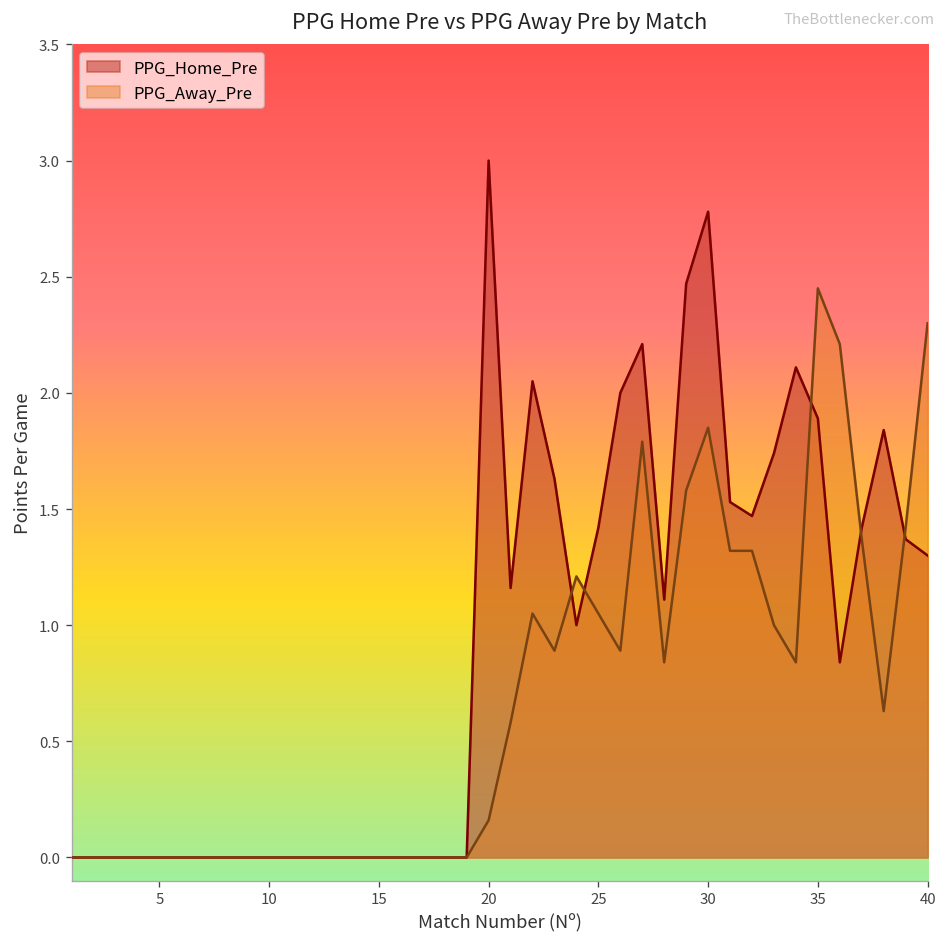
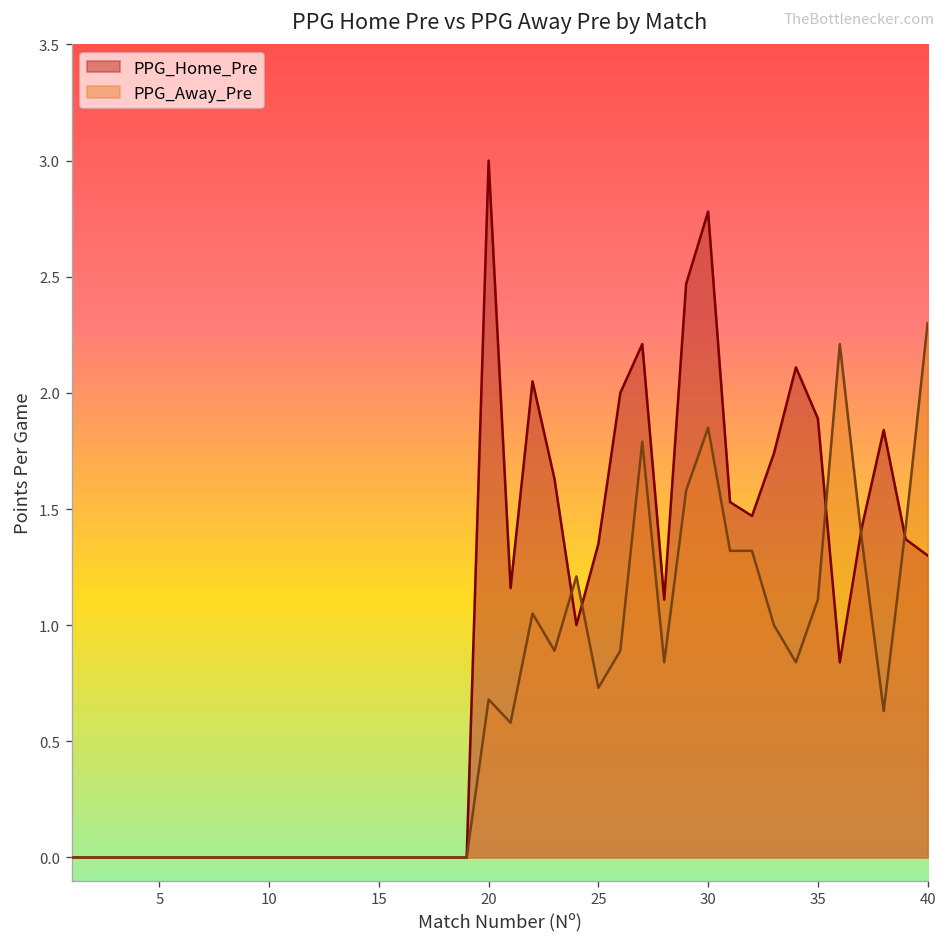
PPG_Away_Pre, 20: 0.16 -> 0.68
PPG_Home_Pre, 25: 1.42 -> 1.35
PPG_Away_Pre, 25: 1.05 -> 0.73
PPG_Away_Pre, 35: 2.45 -> 1.11
